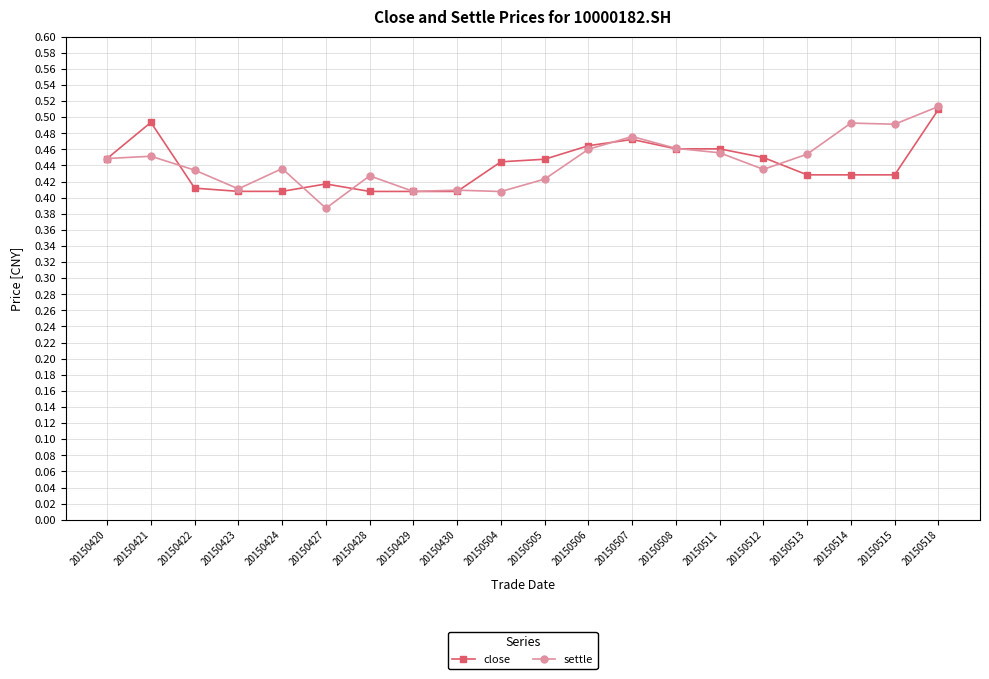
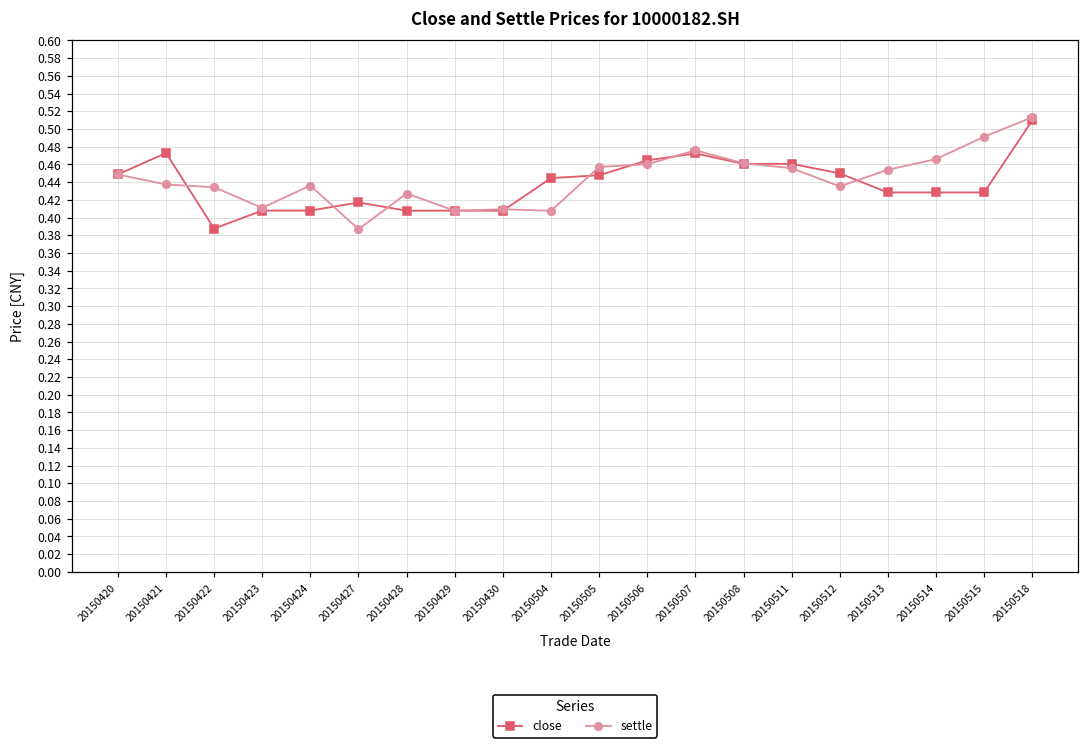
close, 20150421: 0.49 -> 0.47
settle, 20150421: 0.45 -> 0.44
close, 20150422: 0.41 -> 0.39
settle, 20150505: 0.42 -> 0.46
settle, 20150514: 0.49 -> 0.47
